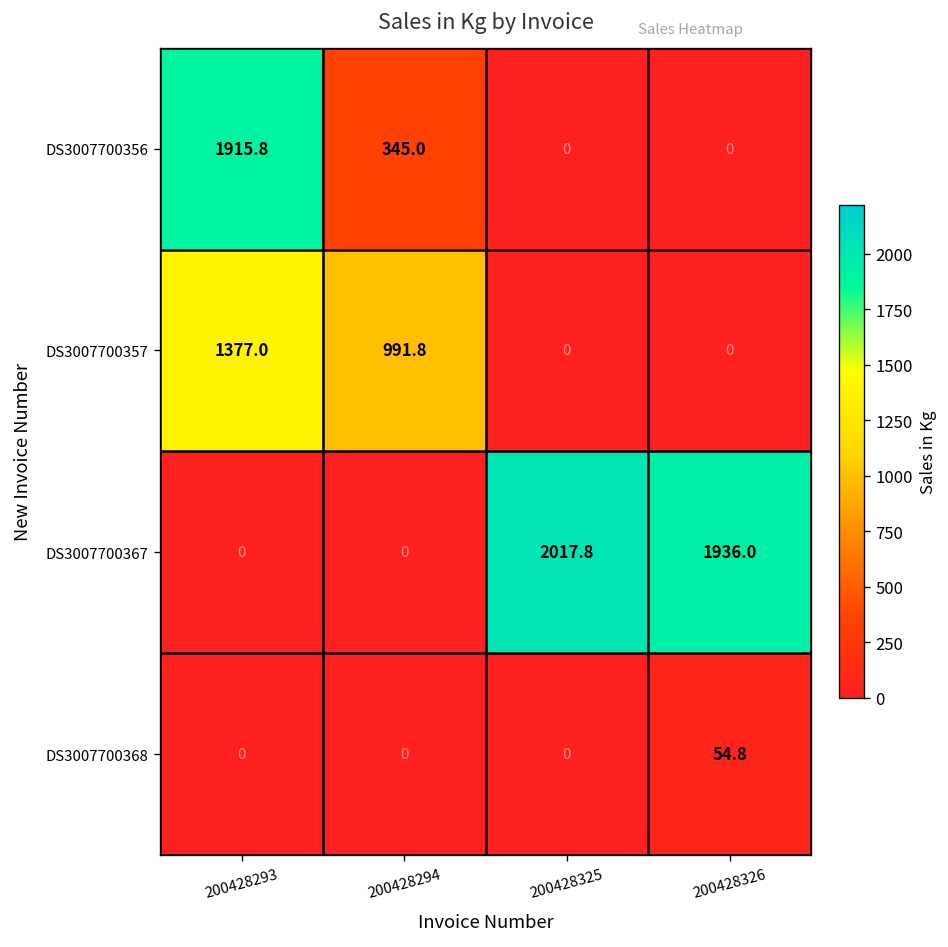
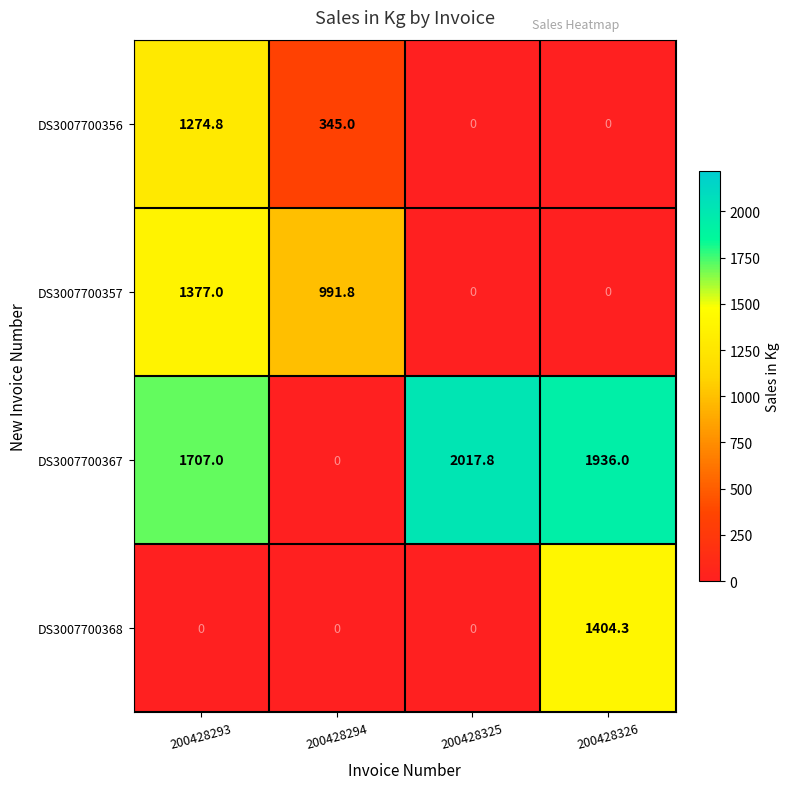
DS3007700356, 200428293: 1915.8 -> 1274.8
DS3007700367, 200428293: 0 -> 1707.0
DS3007700368, 200428326: 54.8 -> 1404.3
